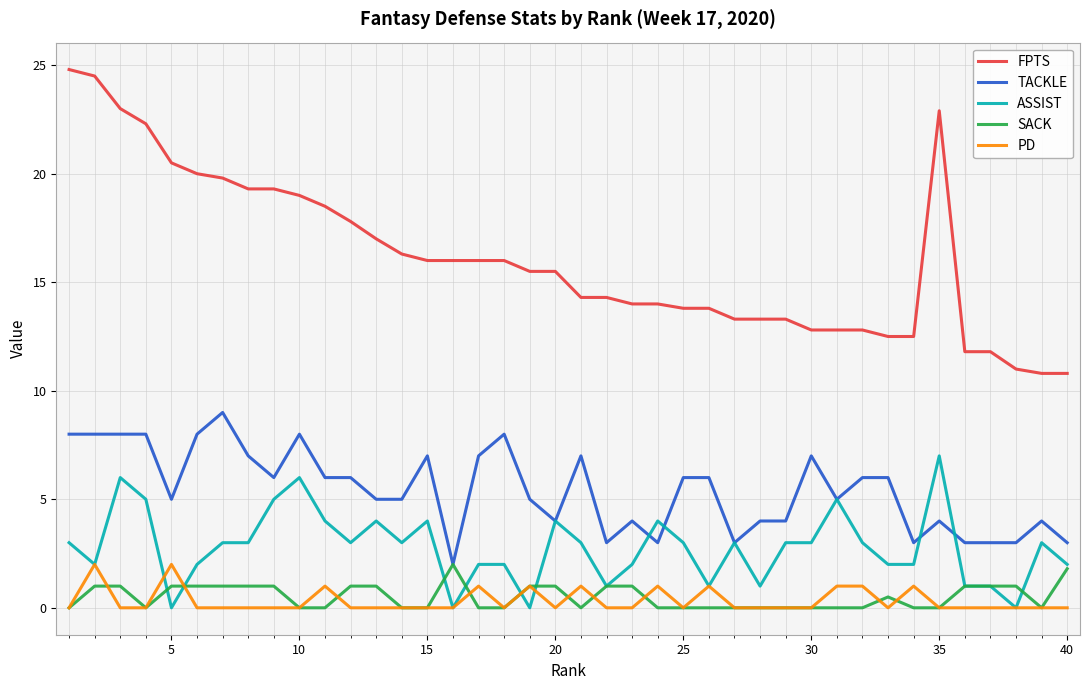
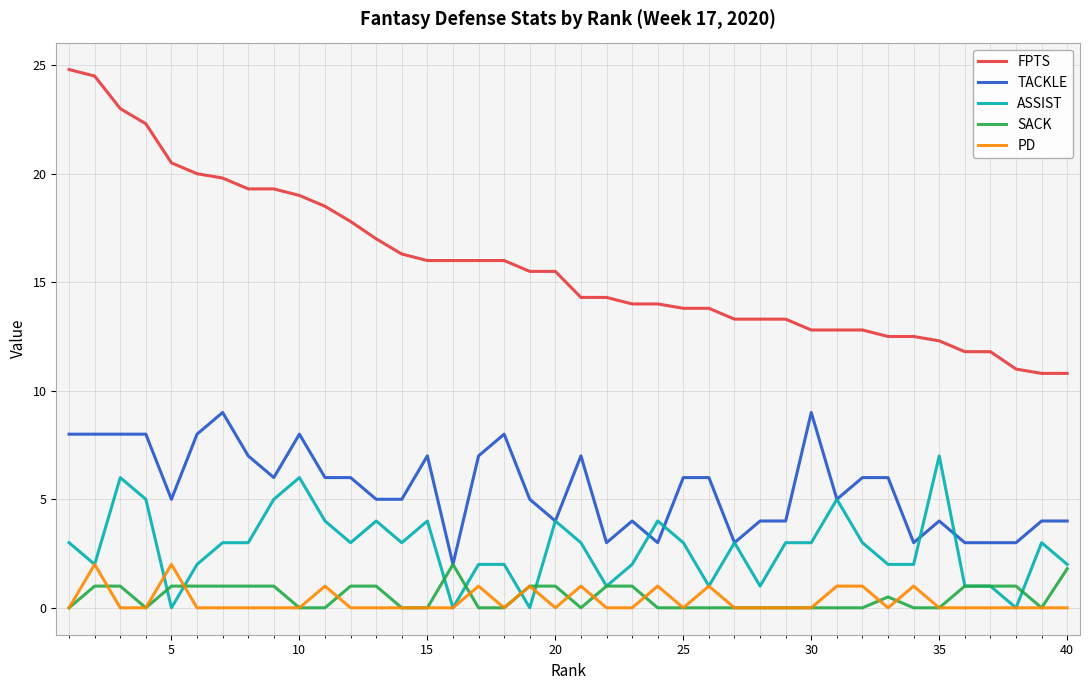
TACKLE, 30: 7 -> 9
FPTS, 35: 22.9 -> 12.3
TACKLE, 40: 3 -> 4
